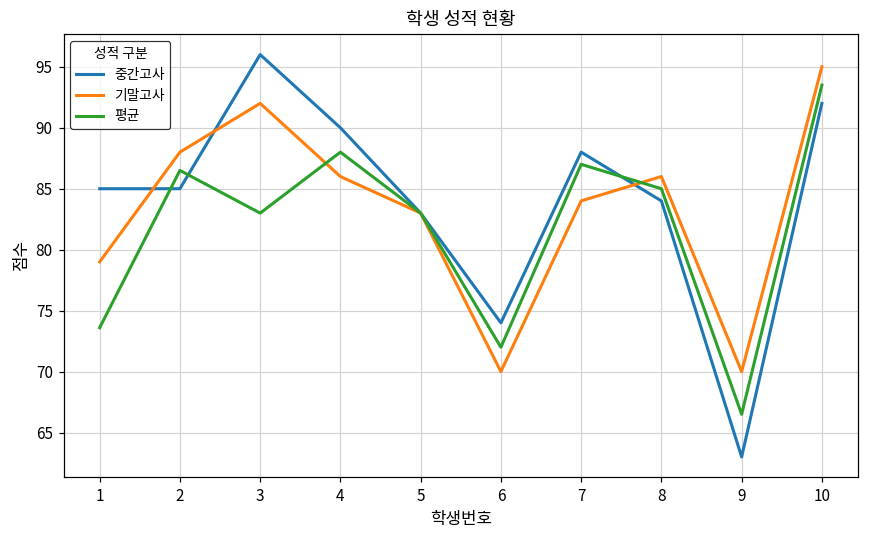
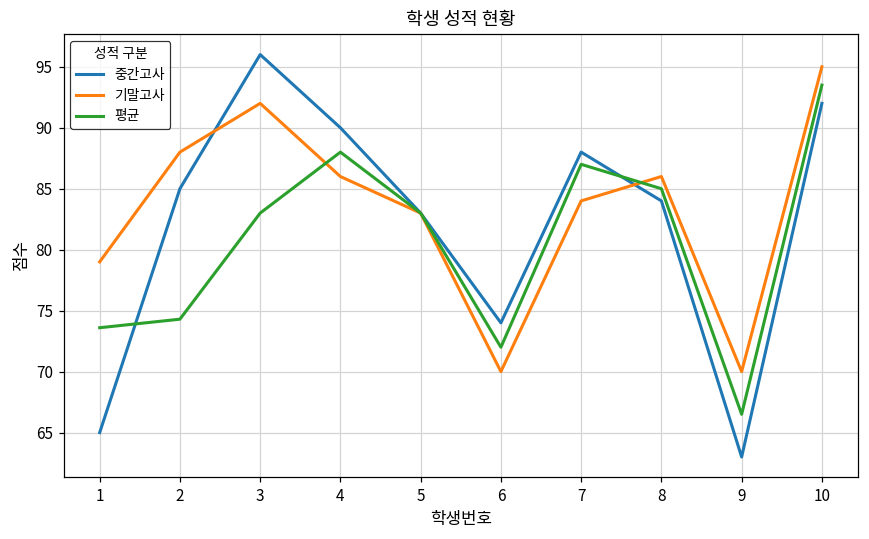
중간고사, 1: 85 -> 65
평균, 2: 86.5 -> 74.3
